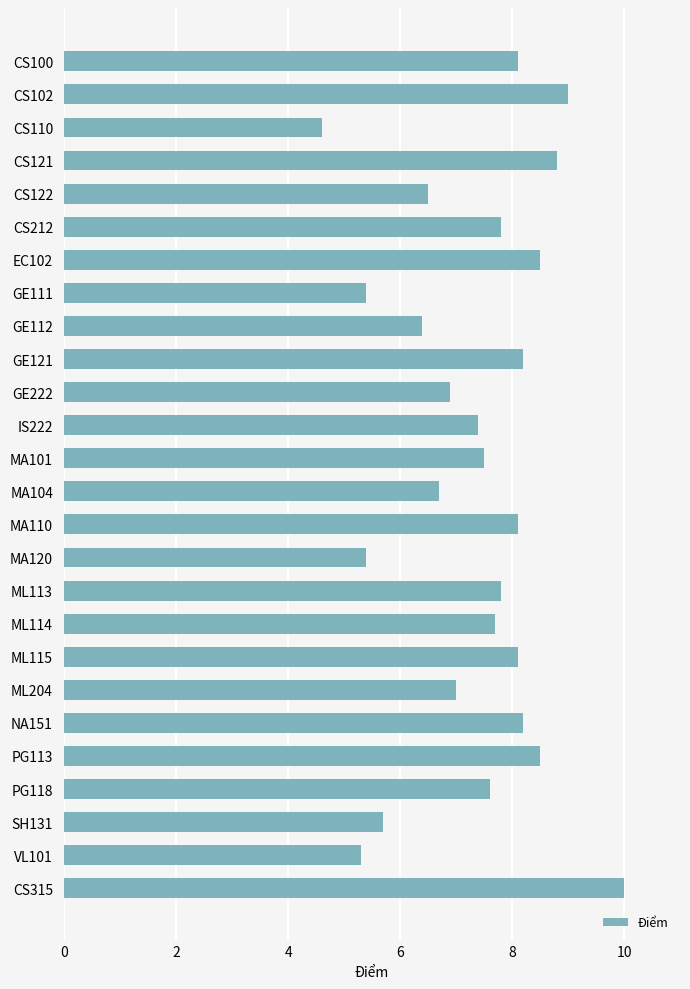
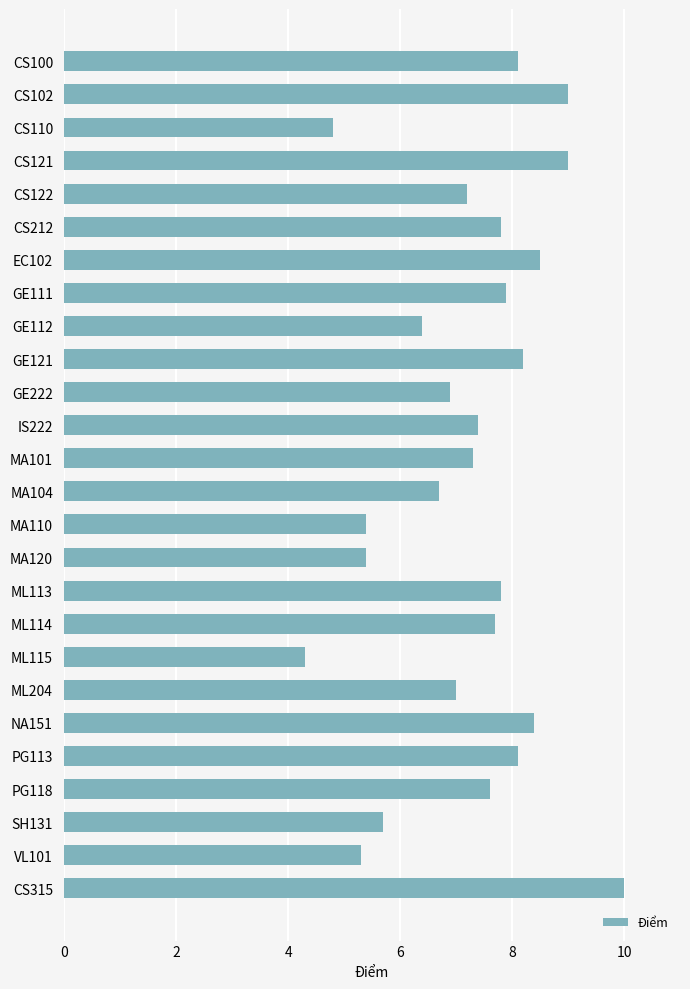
CS110: 4.6 -> 4.8
CS121: 8.8 -> 9.0
CS122: 6.5 -> 7.2
GE111: 5.4 -> 7.9
MA101: 7.5 -> 7.3
MA110: 8.1 -> 5.4
ML115: 8.1 -> 4.3
NA151: 8.2 -> 8.4
PG113: 8.5 -> 8.1
